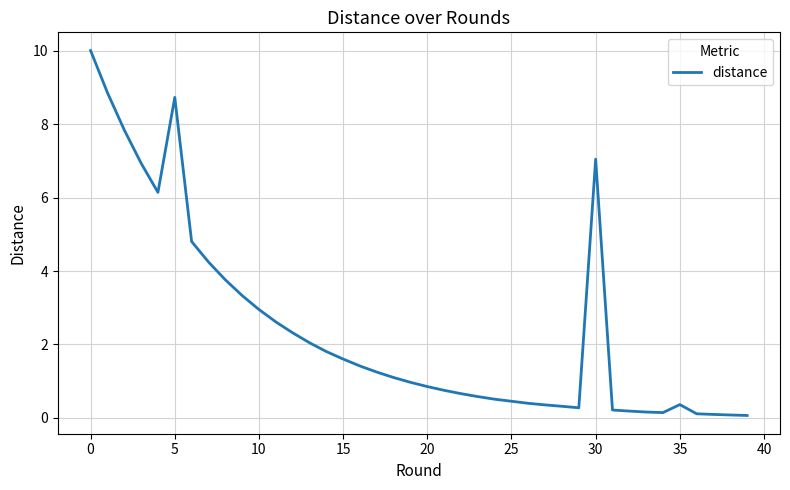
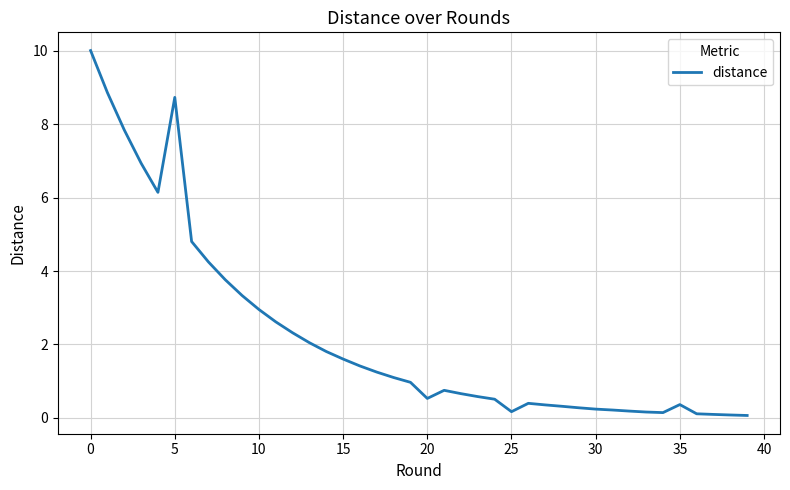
20: 0.9 -> 0.5
25: 0.5 -> 0.2
30: 7.0 -> 0.2
